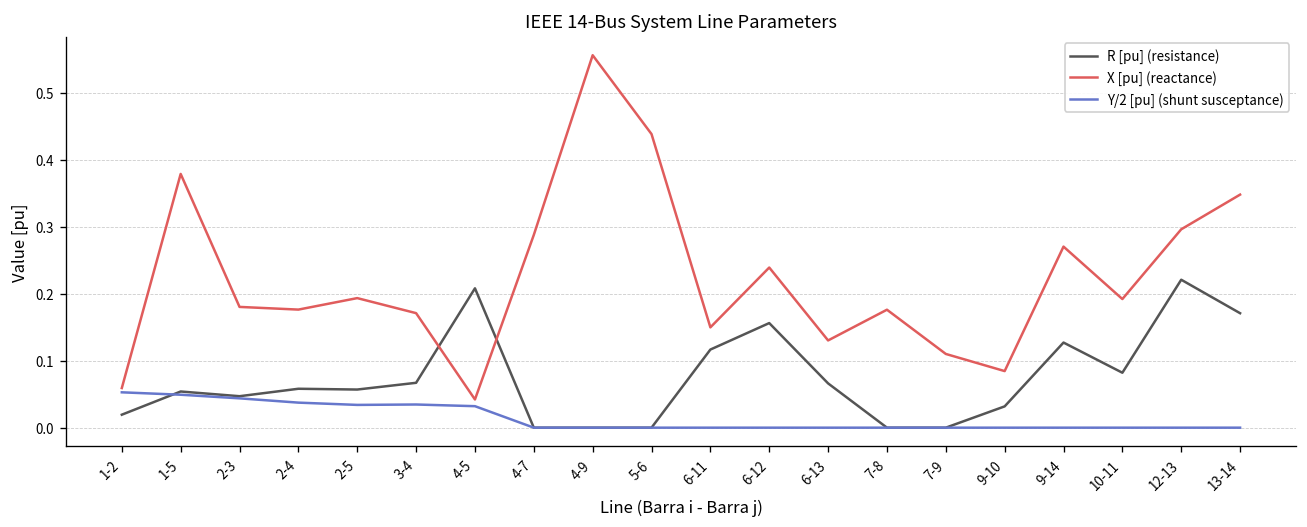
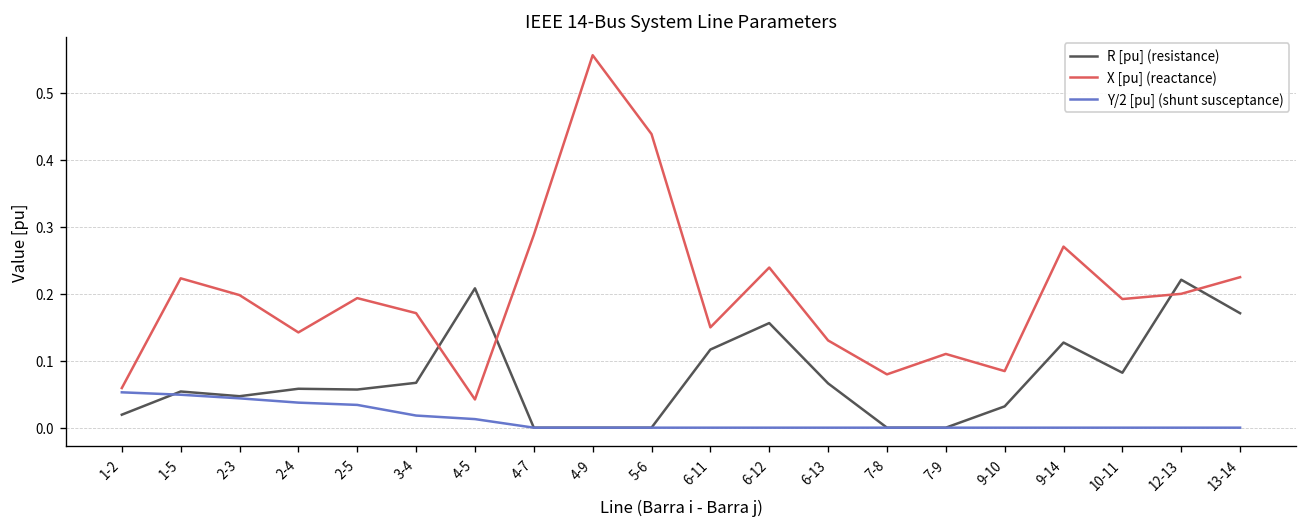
X [pu] (reactance), 1-5: 0.38 -> 0.22
X [pu] (reactance), 2-3: 0.18 -> 0.20
X [pu] (reactance), 2-4: 0.18 -> 0.14
Y/2 [pu] (shunt susceptance), 3-4: 0.03 -> 0.02
Y/2 [pu] (shunt susceptance), 4-5: 0.03 -> 0.01
X [pu] (reactance), 7-8: 0.18 -> 0.08
X [pu] (reactance), 12-13: 0.30 -> 0.20
X [pu] (reactance), 13-14: 0.35 -> 0.22
